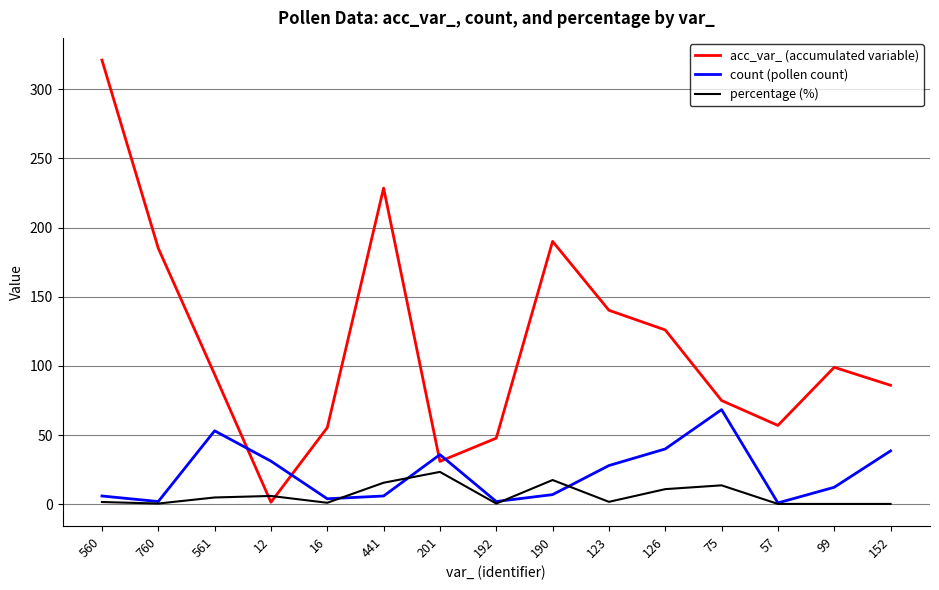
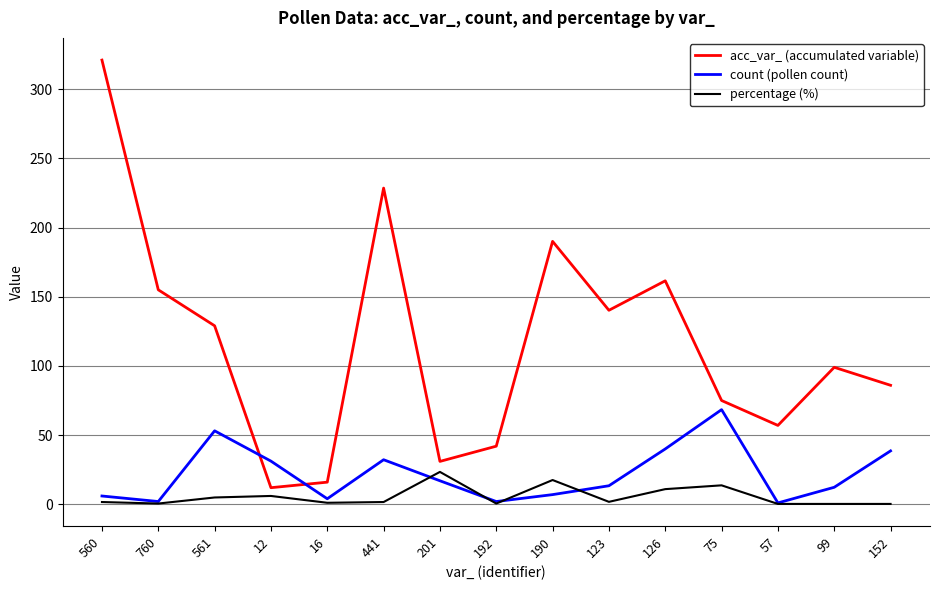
acc_var_ (accumulated variable), 760: 185 -> 155
acc_var_ (accumulated variable), 561: 94 -> 129
acc_var_ (accumulated variable), 12: 2 -> 12
acc_var_ (accumulated variable), 16: 55 -> 16
count (pollen count), 441: 6 -> 32
percentage (%), 441: 16 -> 2
count (pollen count), 201: 36 -> 17
acc_var_ (accumulated variable), 192: 48 -> 42
count (pollen count), 123: 28 -> 13
acc_var_ (accumulated variable), 126: 126 -> 162
